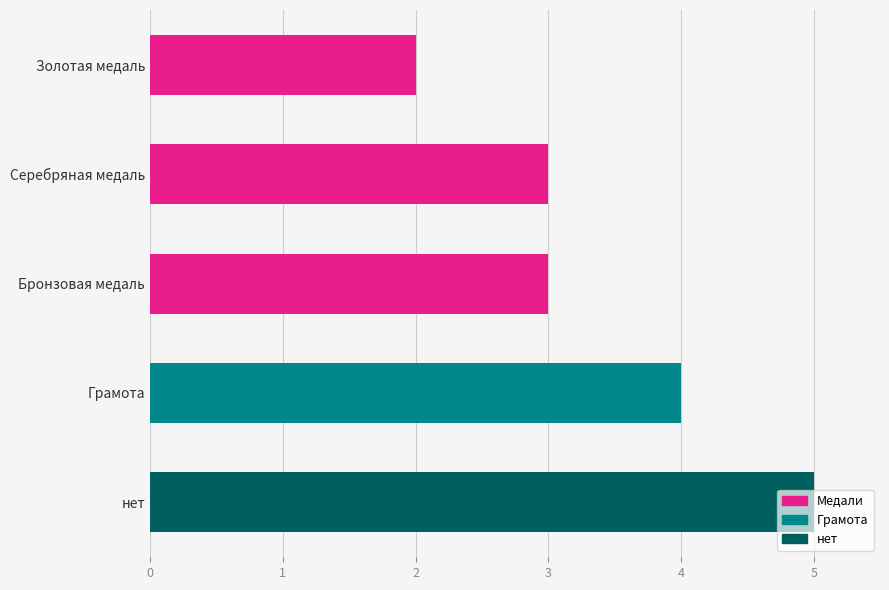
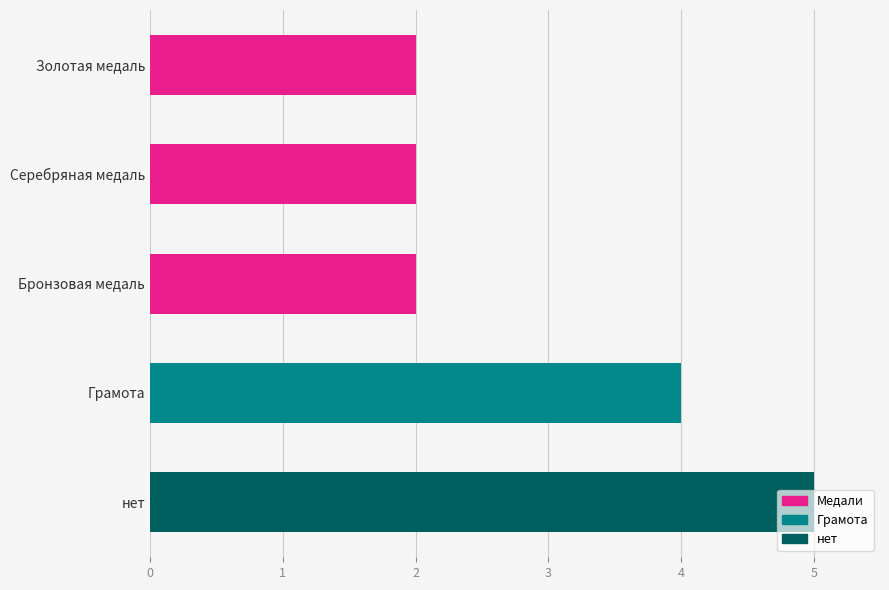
Серебряная медаль: 3 -> 2
Бронзовая медаль: 3 -> 2
